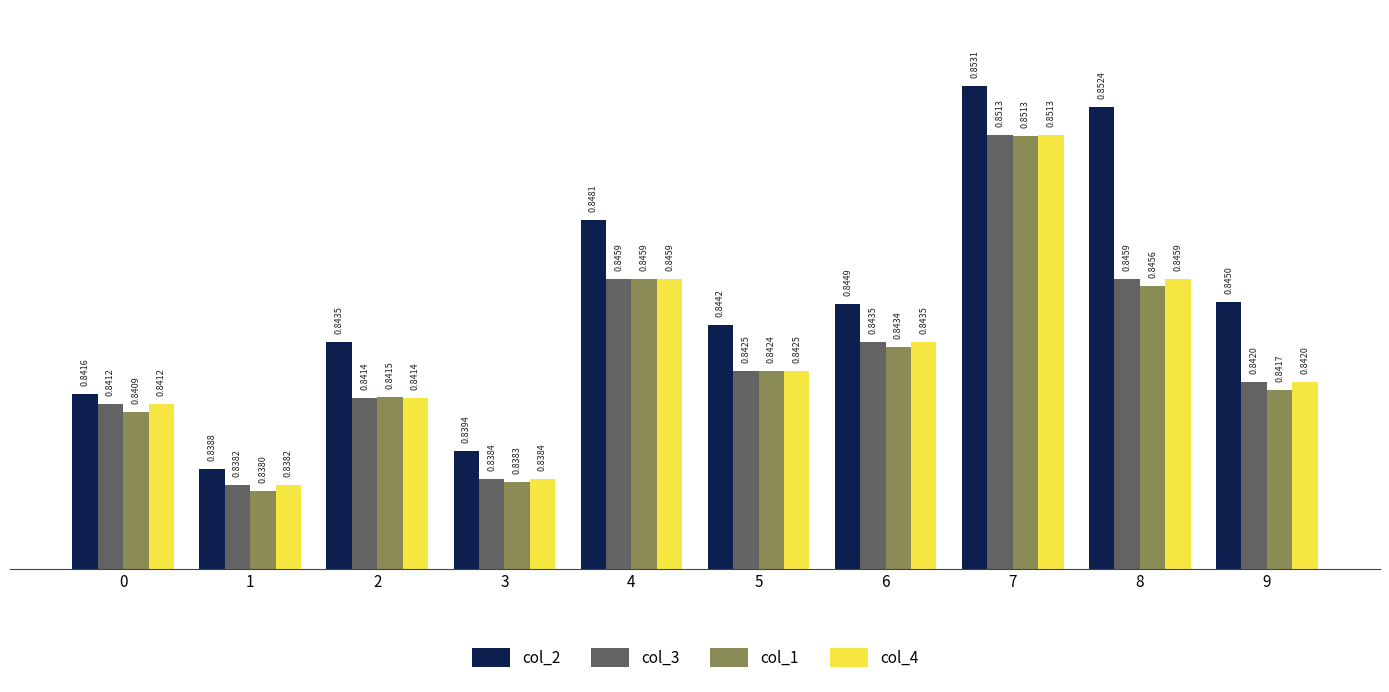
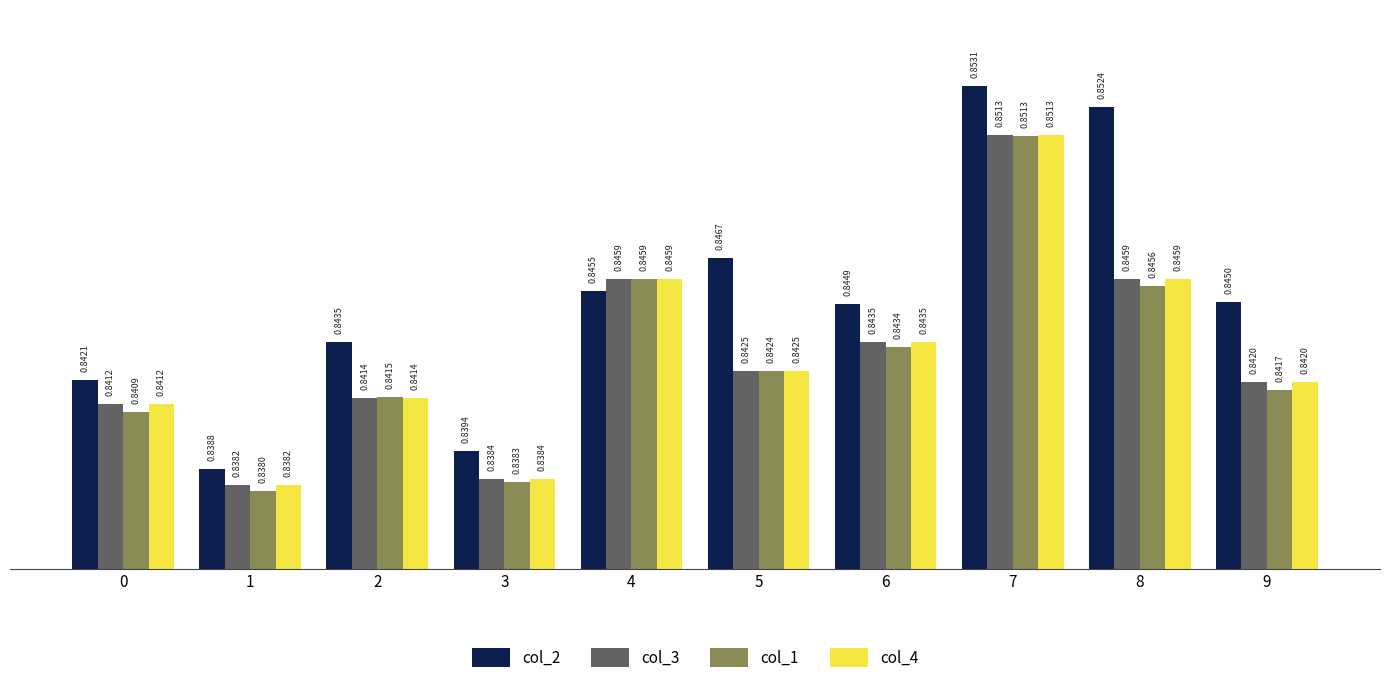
col_2, 0: 0.8416 -> 0.8421
col_2, 4: 0.8481 -> 0.8455
col_2, 5: 0.8442 -> 0.8467
